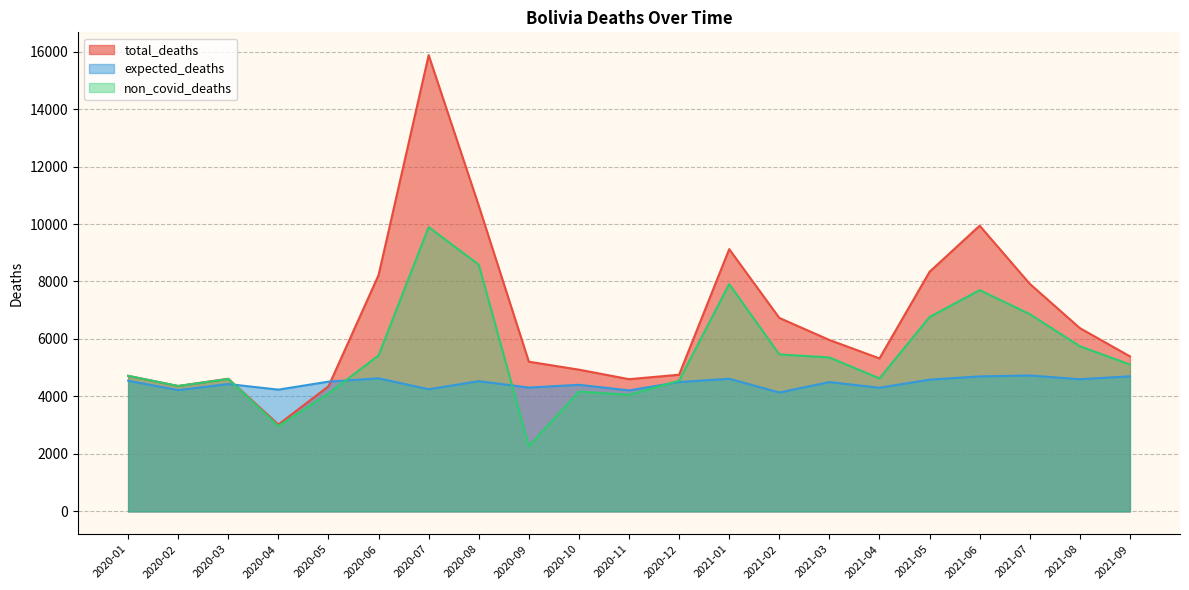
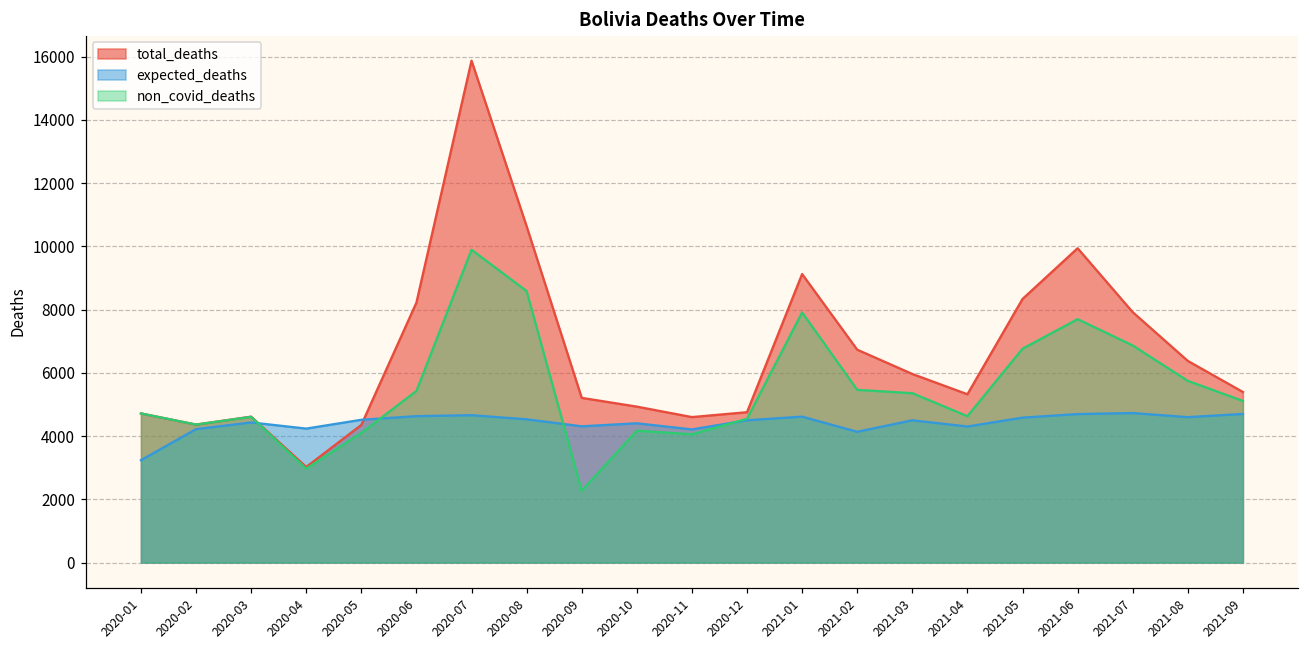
expected_deaths, 2020-01: 4500 -> 3200
expected_deaths, 2020-07: 4300 -> 4700
